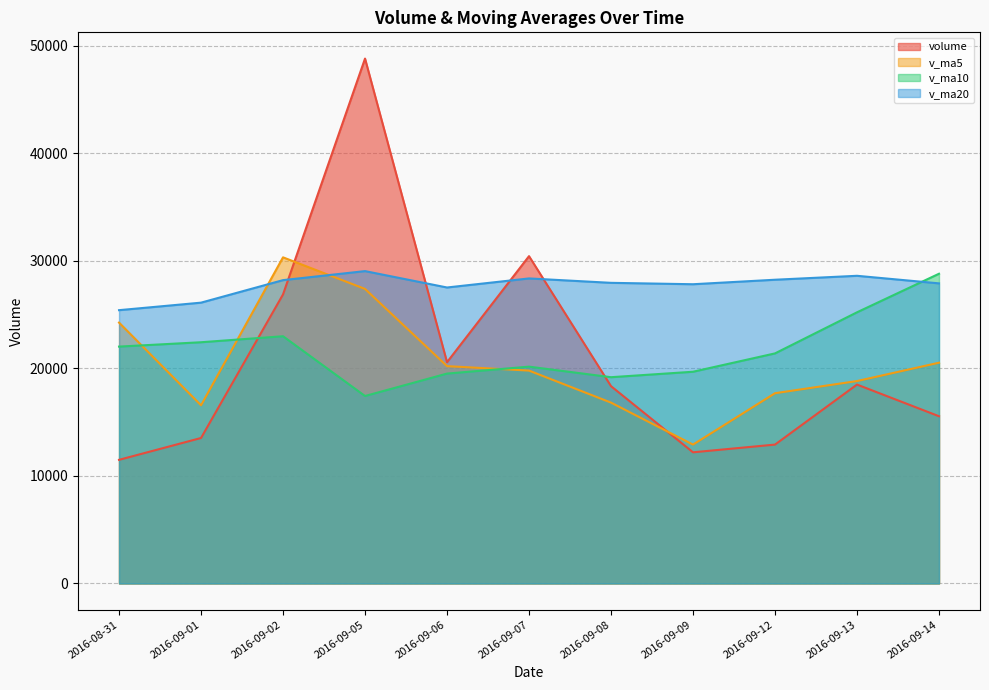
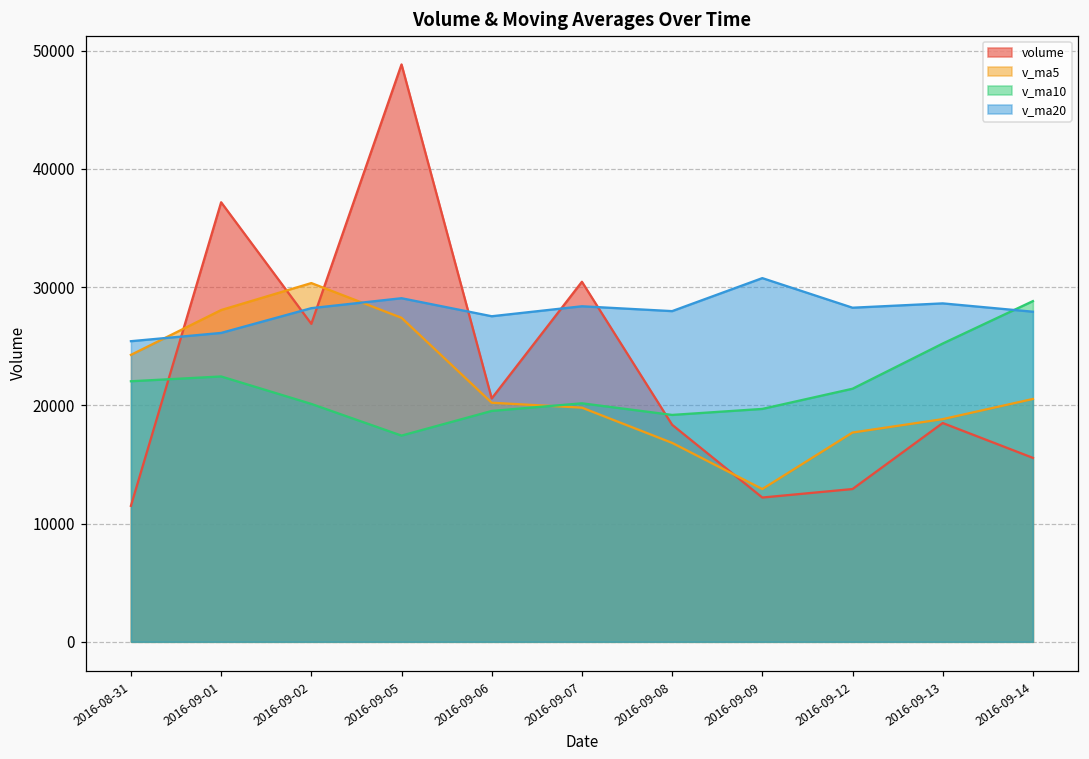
volume, 2016-09-01: 13500 -> 37200
v_ma5, 2016-09-01: 16600 -> 28100
v_ma10, 2016-09-02: 23000 -> 20100
v_ma20, 2016-09-09: 27800 -> 30800
